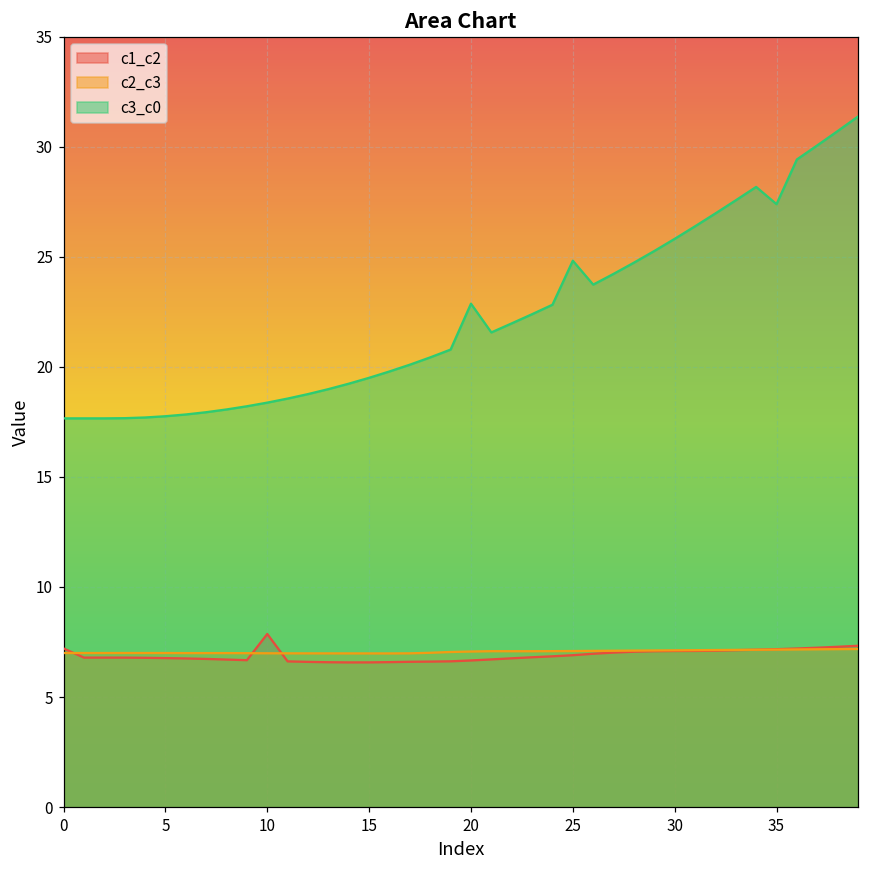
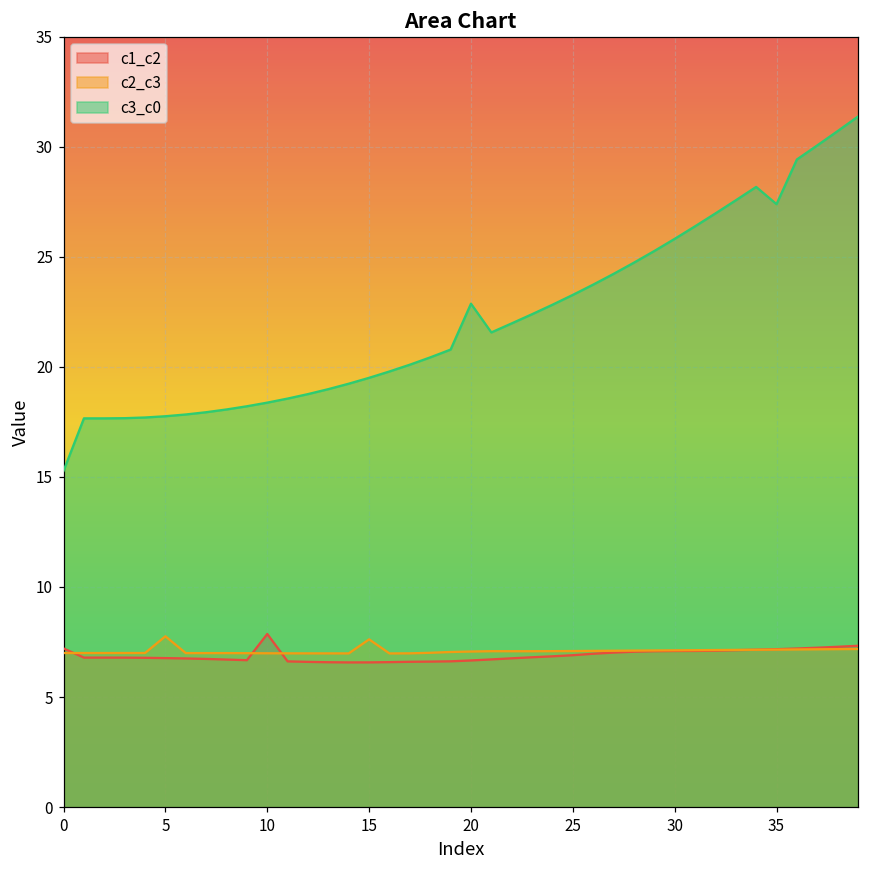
c3_c0, 0: 17.7 -> 15.3
c2_c3, 5: 7.0 -> 7.8
c2_c3, 15: 7.0 -> 7.6
c3_c0, 25: 24.8 -> 23.3
